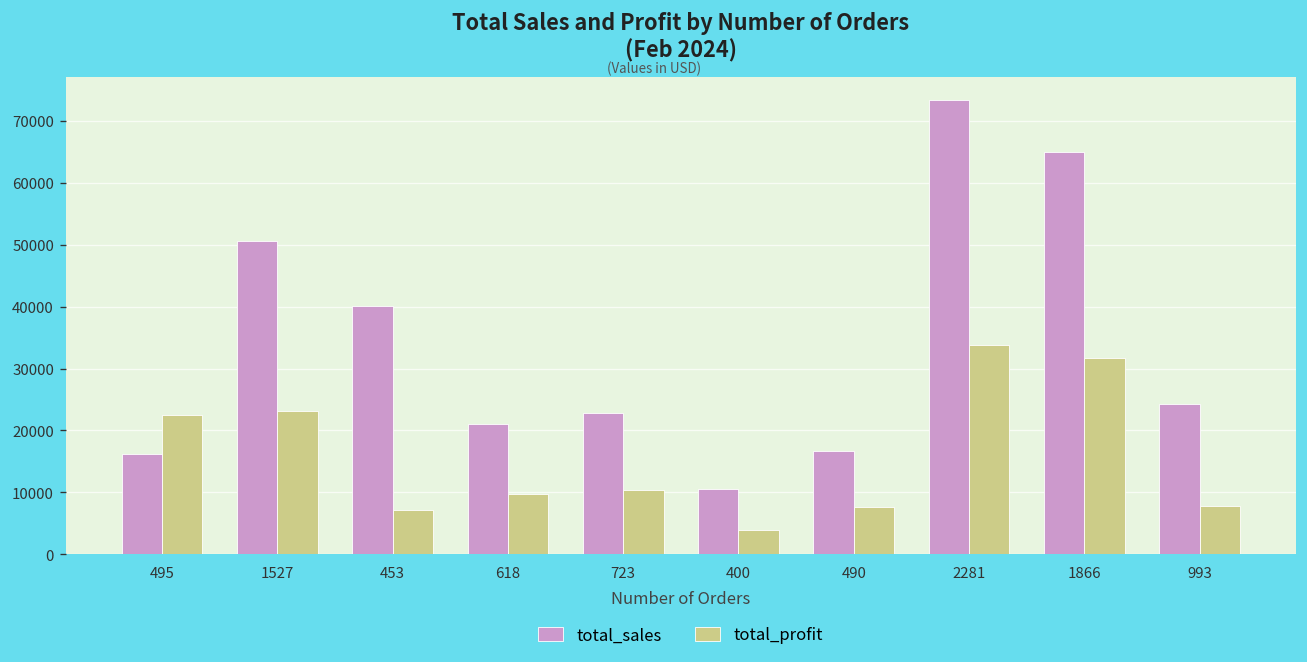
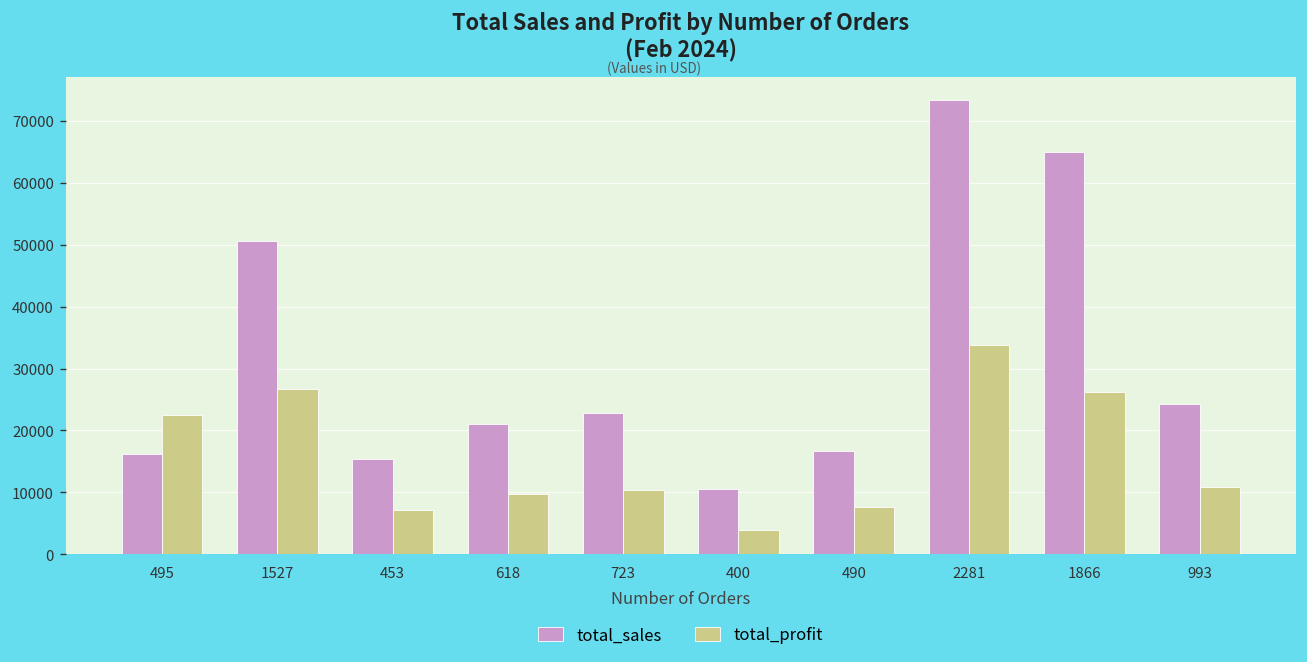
total_profit, 1527: 23000 -> 27000
total_sales, 453: 40000 -> 15000
total_profit, 1866: 32000 -> 26000
total_profit, 993: 8000 -> 11000
